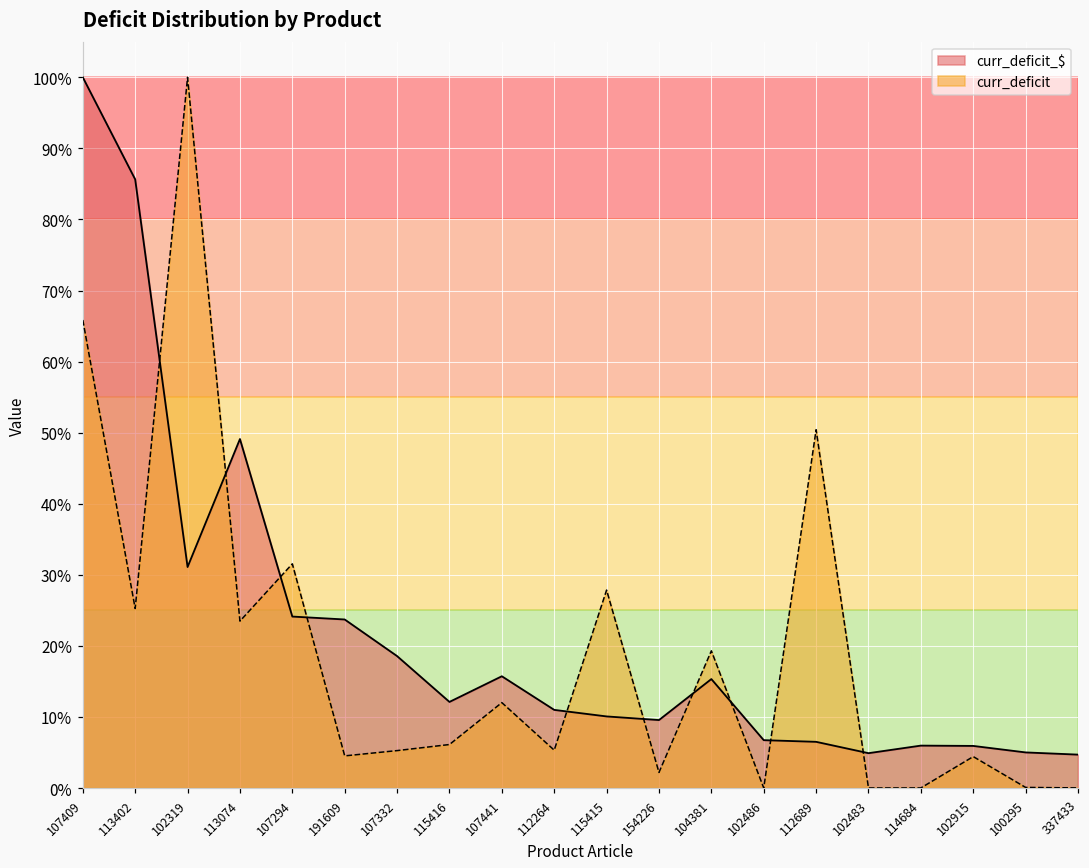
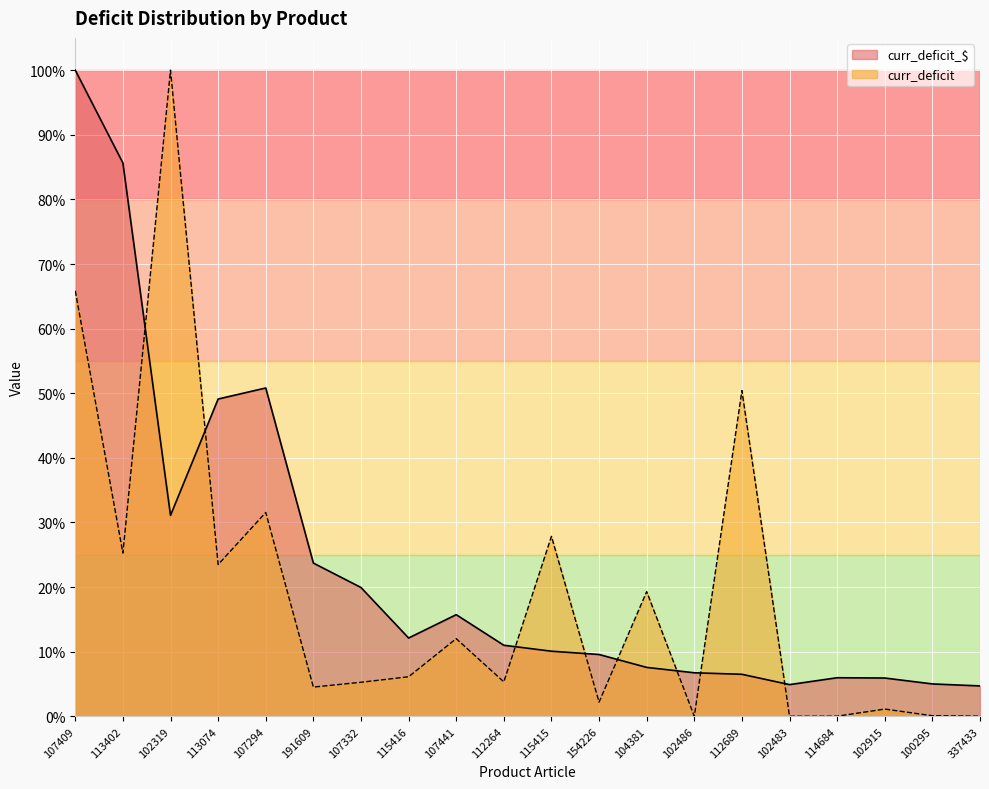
curr_deficit_$, 107294: 24% -> 51%
curr_deficit_$, 107332: 19% -> 20%
curr_deficit_$, 104381: 15% -> 8%
curr_deficit, 102915: 4% -> 1%
